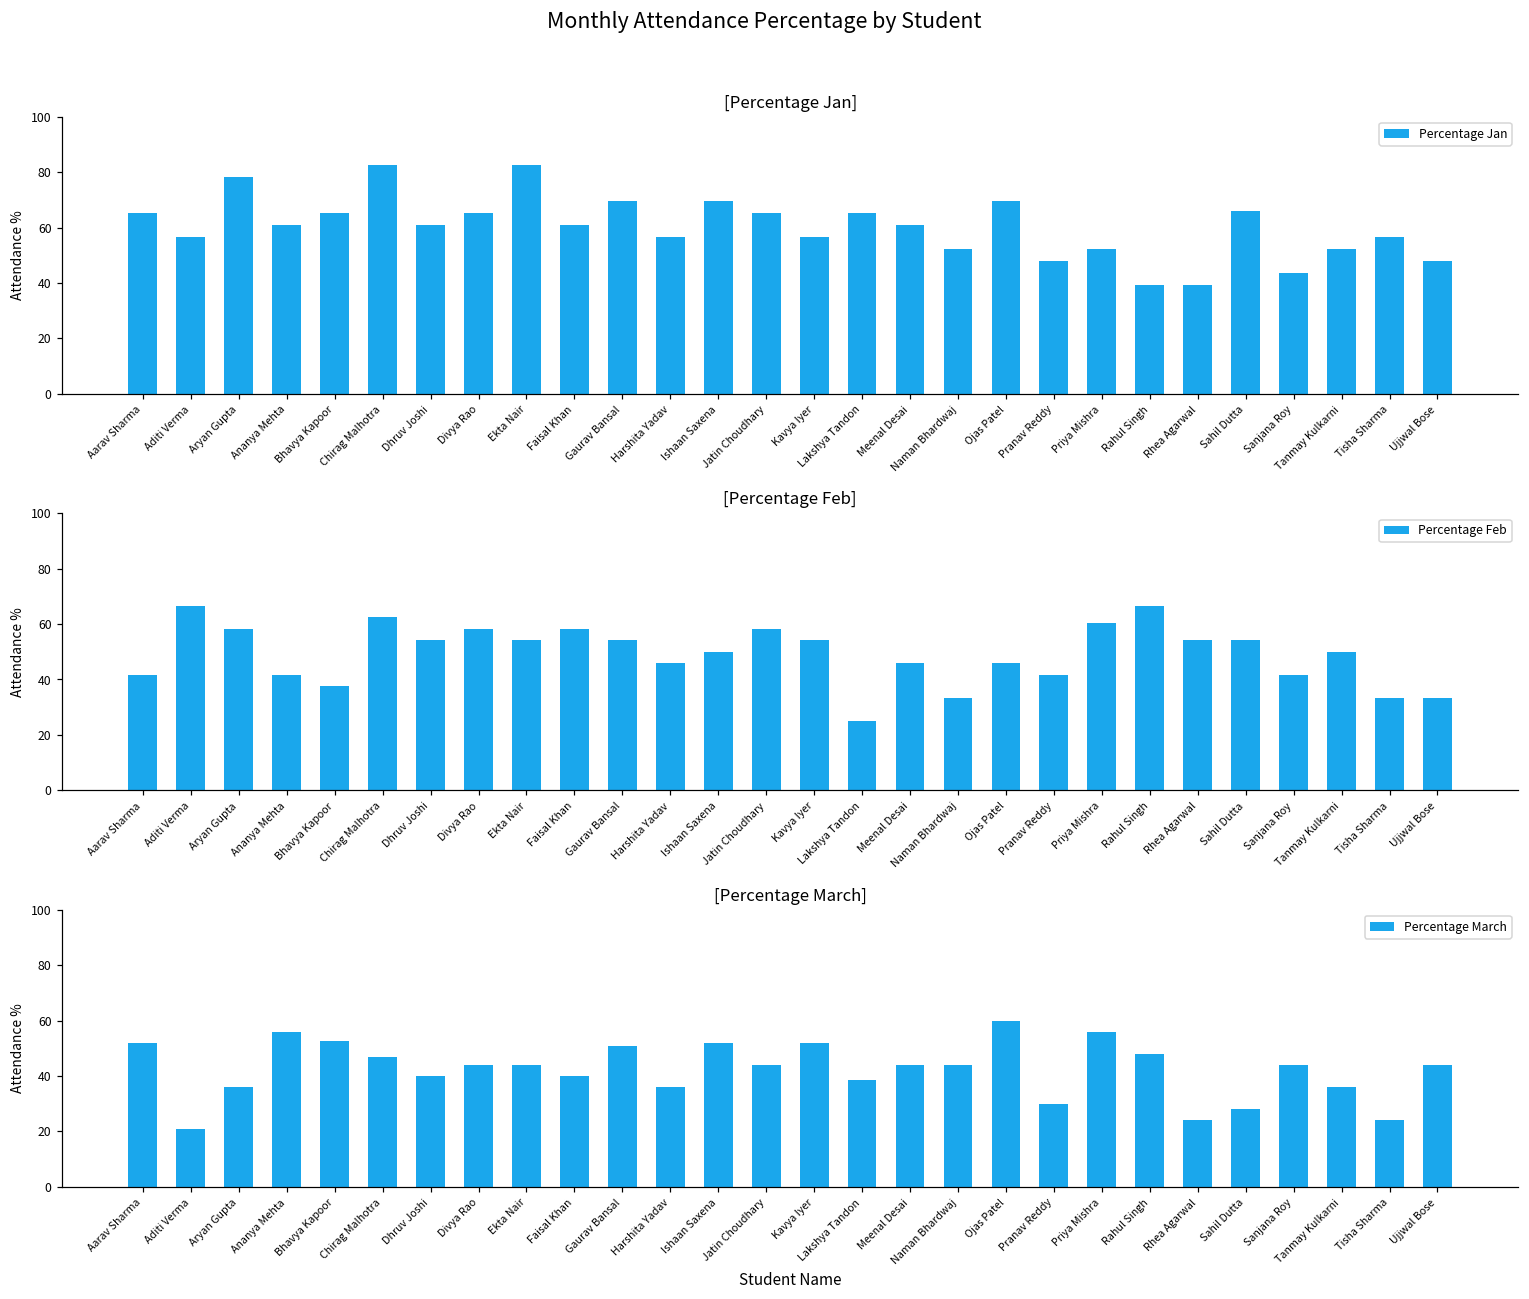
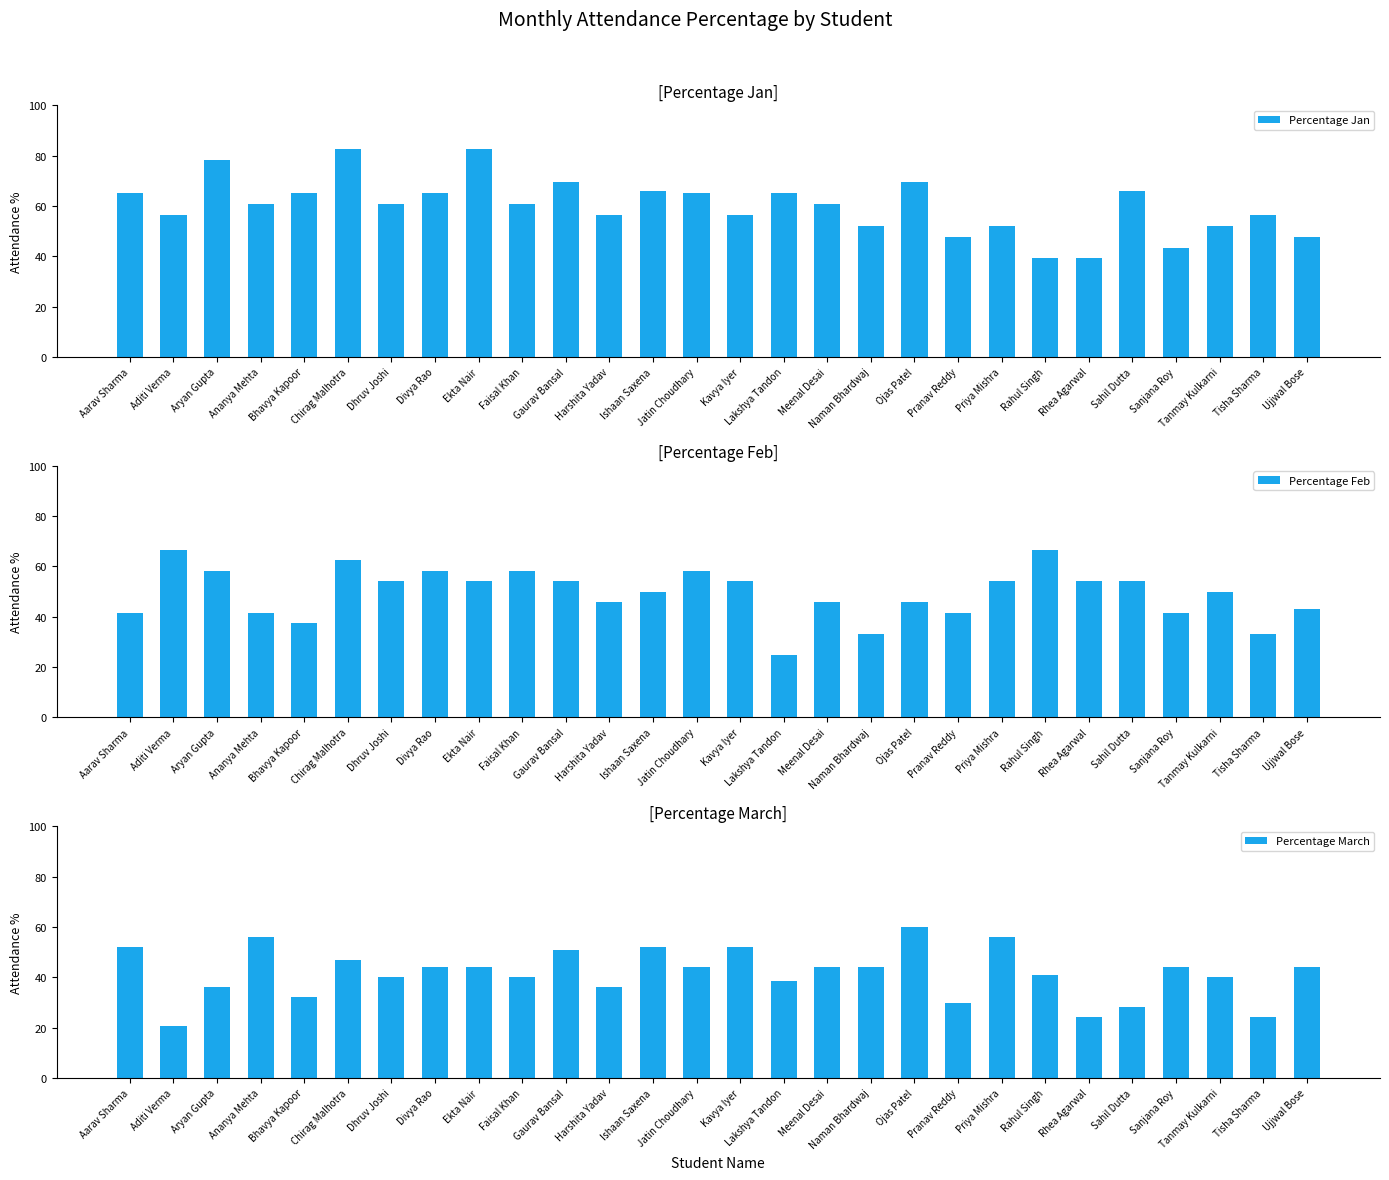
[Percentage Jan], Ishaan Saxena: 70 -> 66
[Percentage Feb], Priya Mishra: 60 -> 54
[Percentage Feb], Ujjwal Bose: 33 -> 43
[Percentage March], Bhavya Kapoor: 53 -> 32
[Percentage March], Rahul Singh: 48 -> 41
[Percentage March], Tanmay Kulkarni: 36 -> 40
